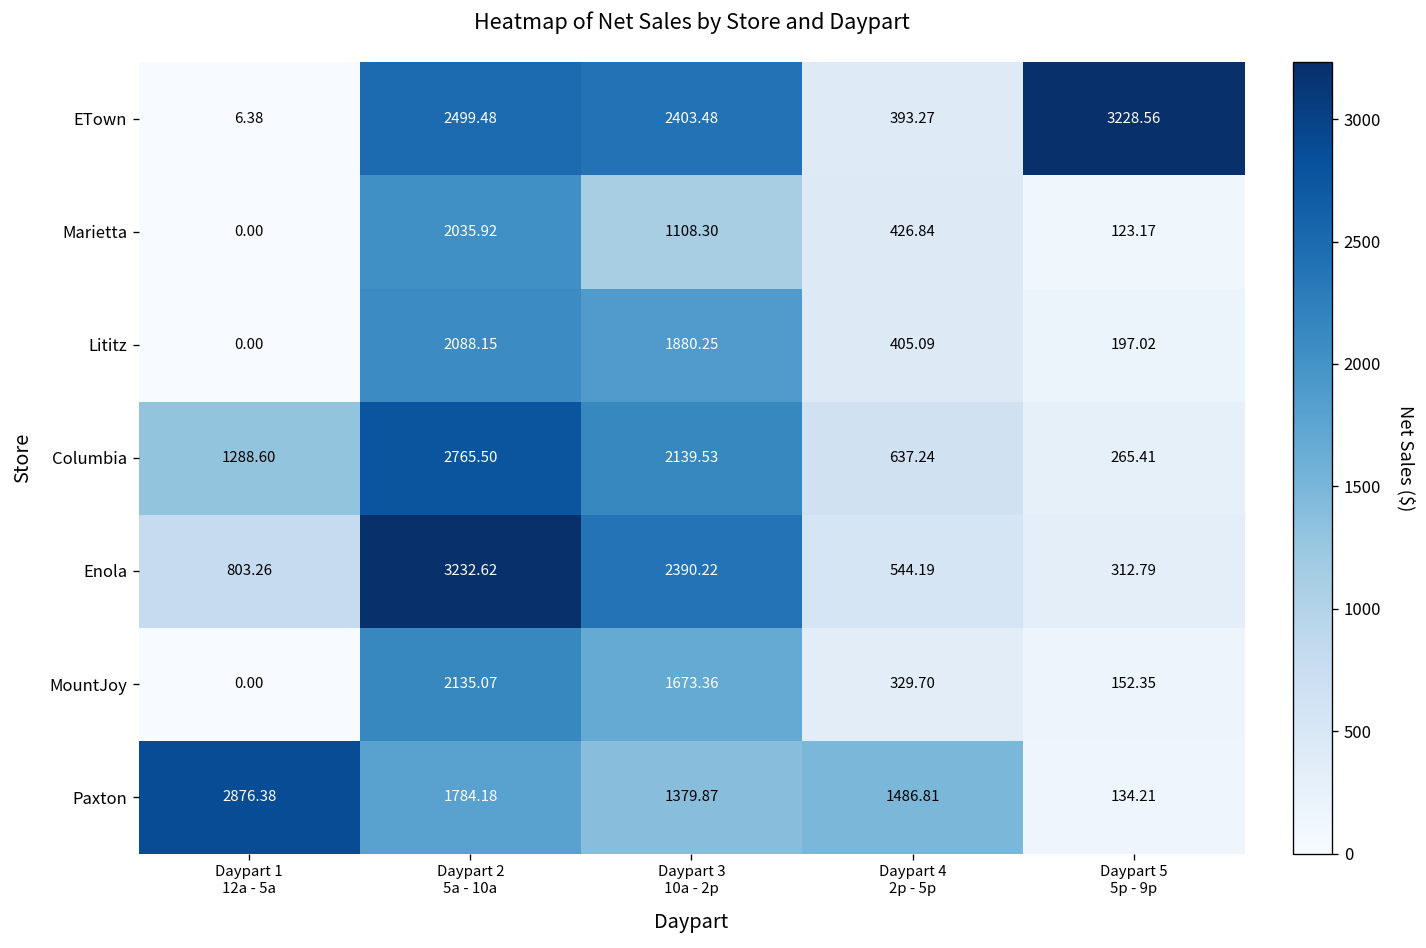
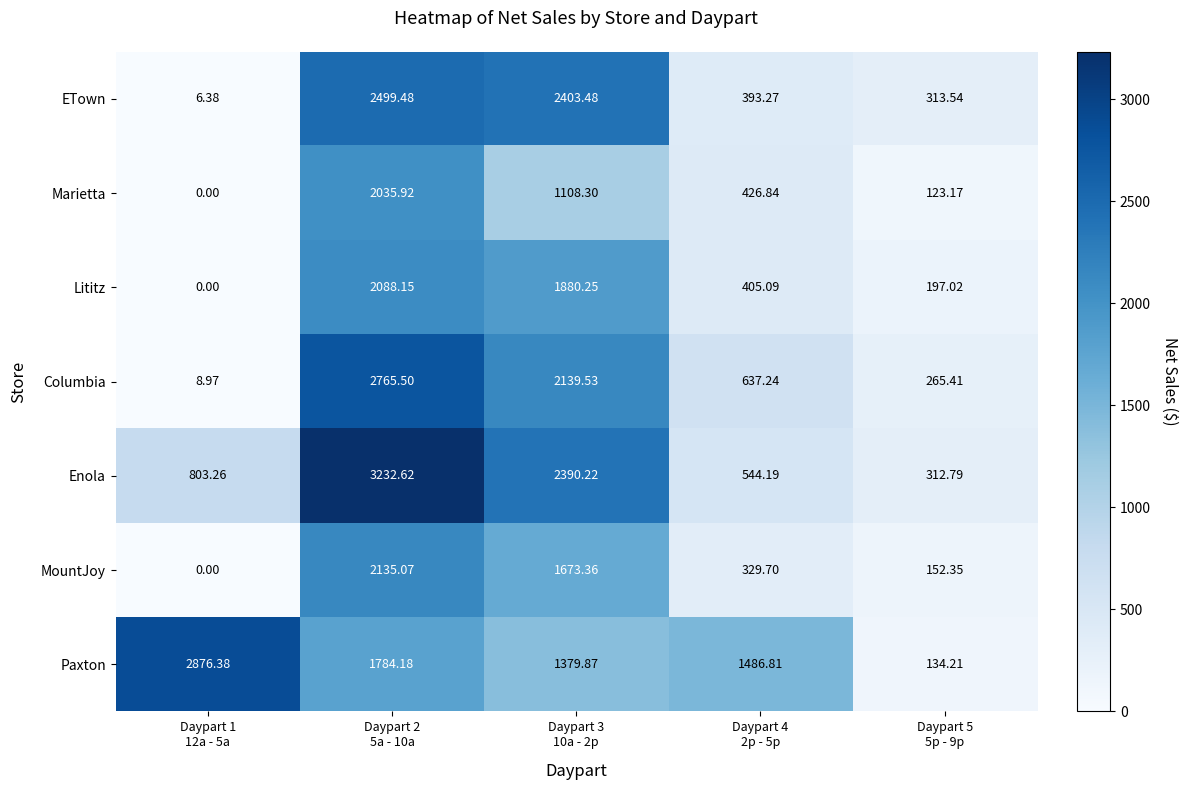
ETown, Daypart 5 5p - 9p: 3228.56 -> 313.54
Columbia, Daypart 1 12a - 5a: 1288.60 -> 8.97
